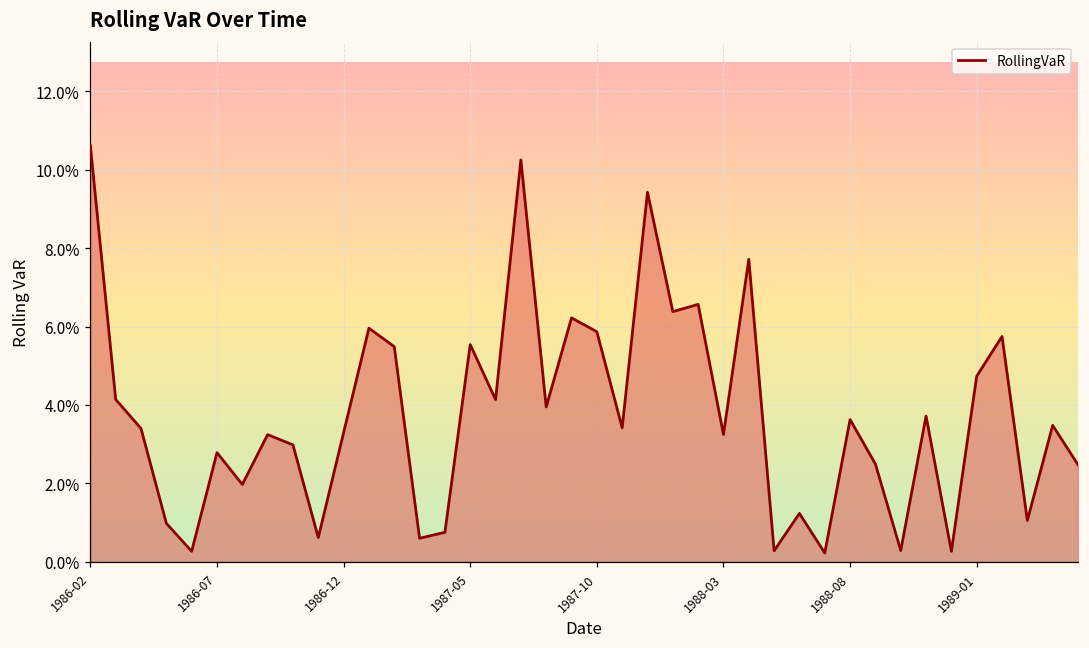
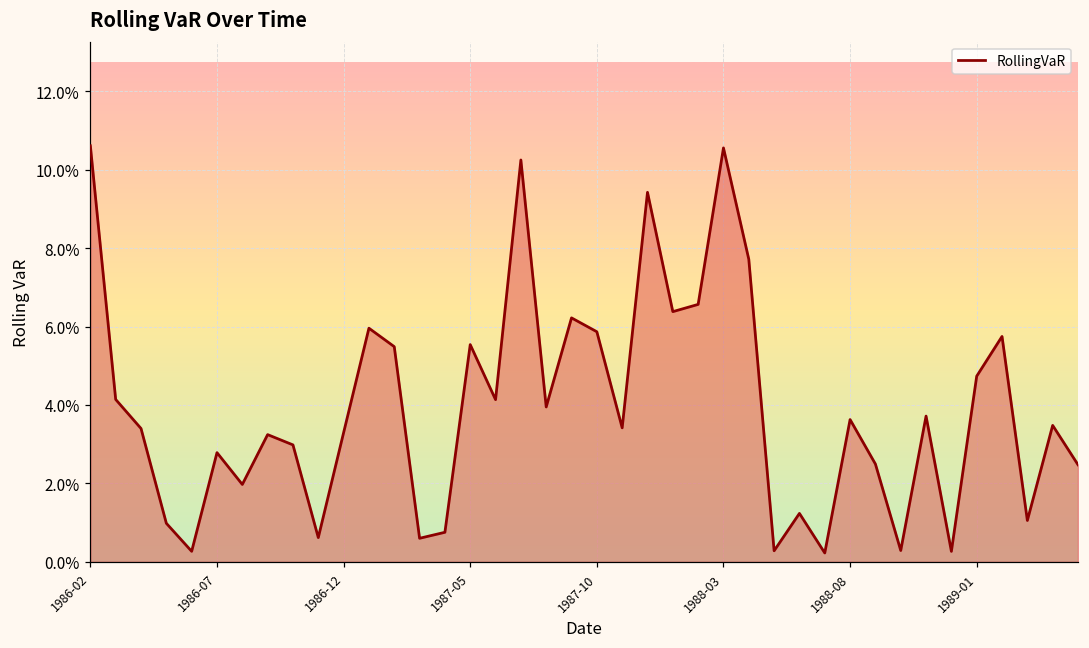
1988-03: 3.2% -> 10.6%
